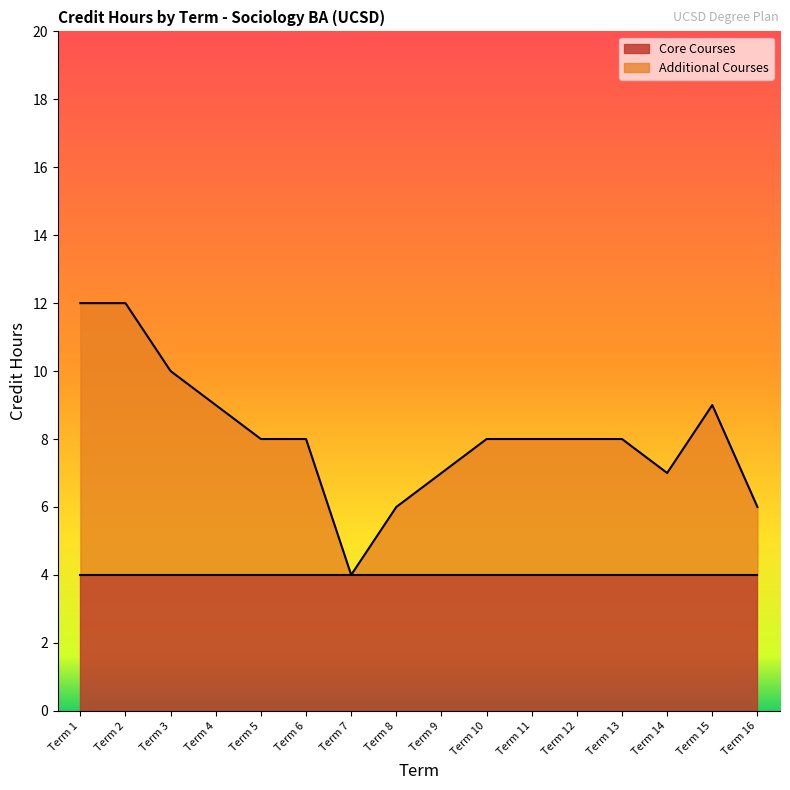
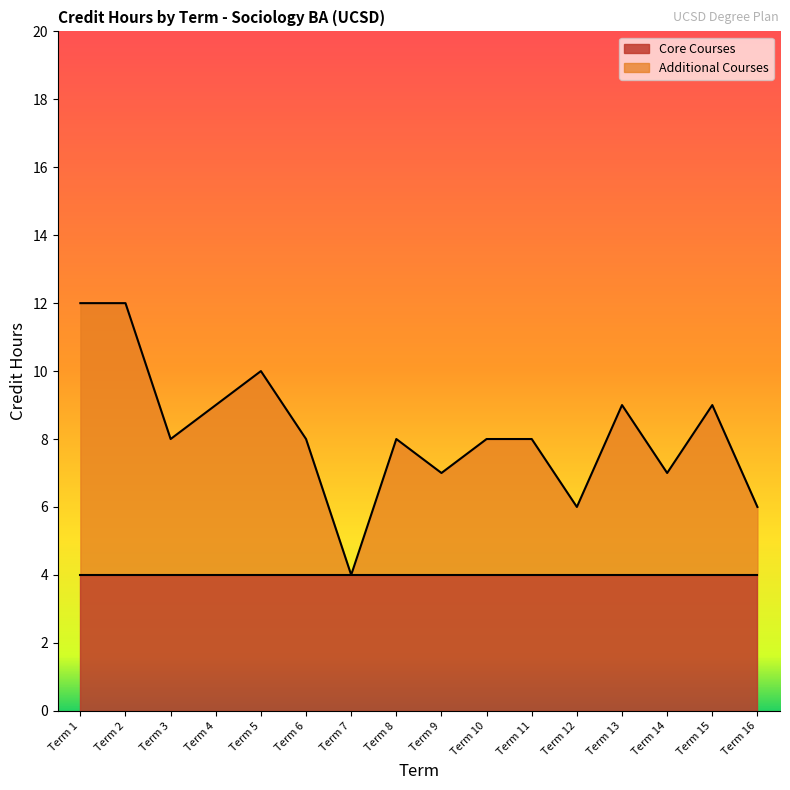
Additional Courses, Term 3: 10.0 -> 8.0
Additional Courses, Term 5: 8.0 -> 10.0
Additional Courses, Term 8: 6.0 -> 8.0
Additional Courses, Term 12: 8.0 -> 6.0
Additional Courses, Term 13: 8.0 -> 9.0
